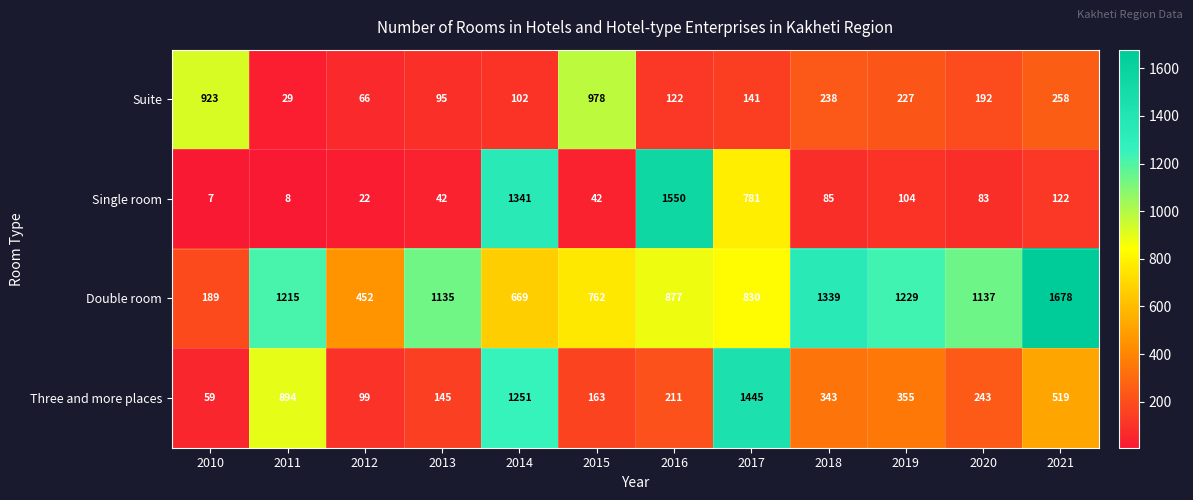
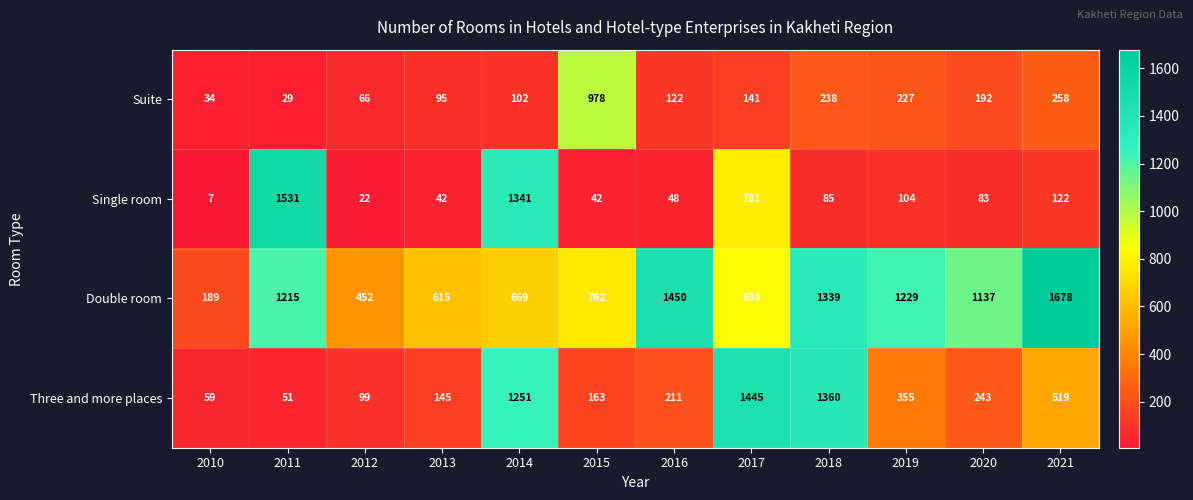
Suite, 2010: 923 -> 34
Single room, 2011: 8 -> 1531
Single room, 2016: 1550 -> 48
Double room, 2013: 1135 -> 615
Double room, 2016: 877 -> 1450
Three and more places, 2011: 894 -> 51
Three and more places, 2018: 343 -> 1360
